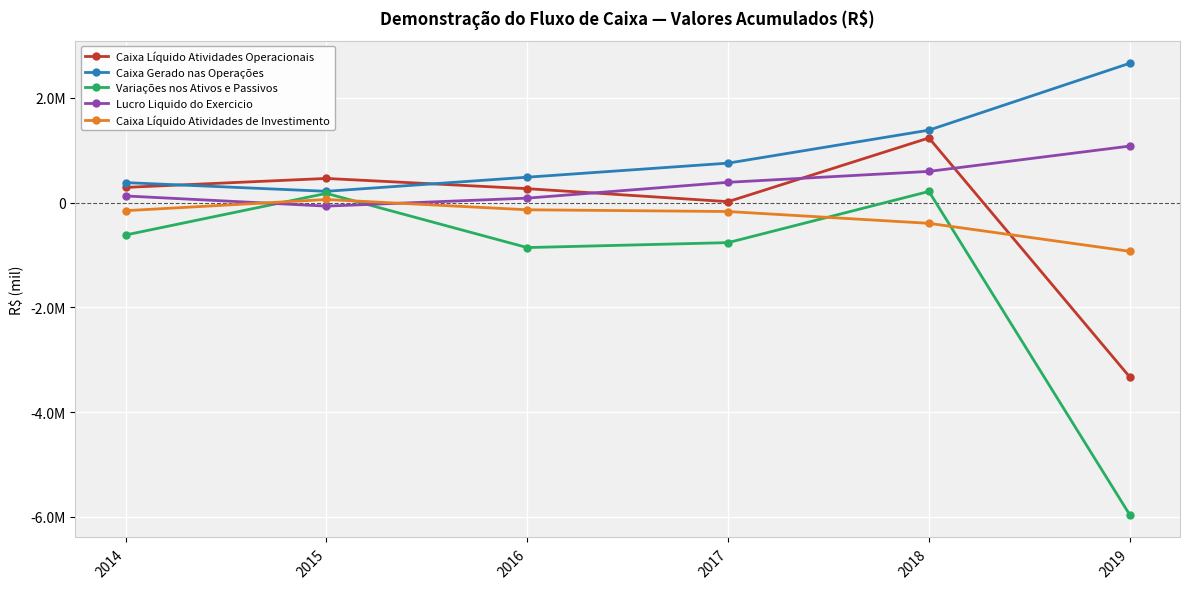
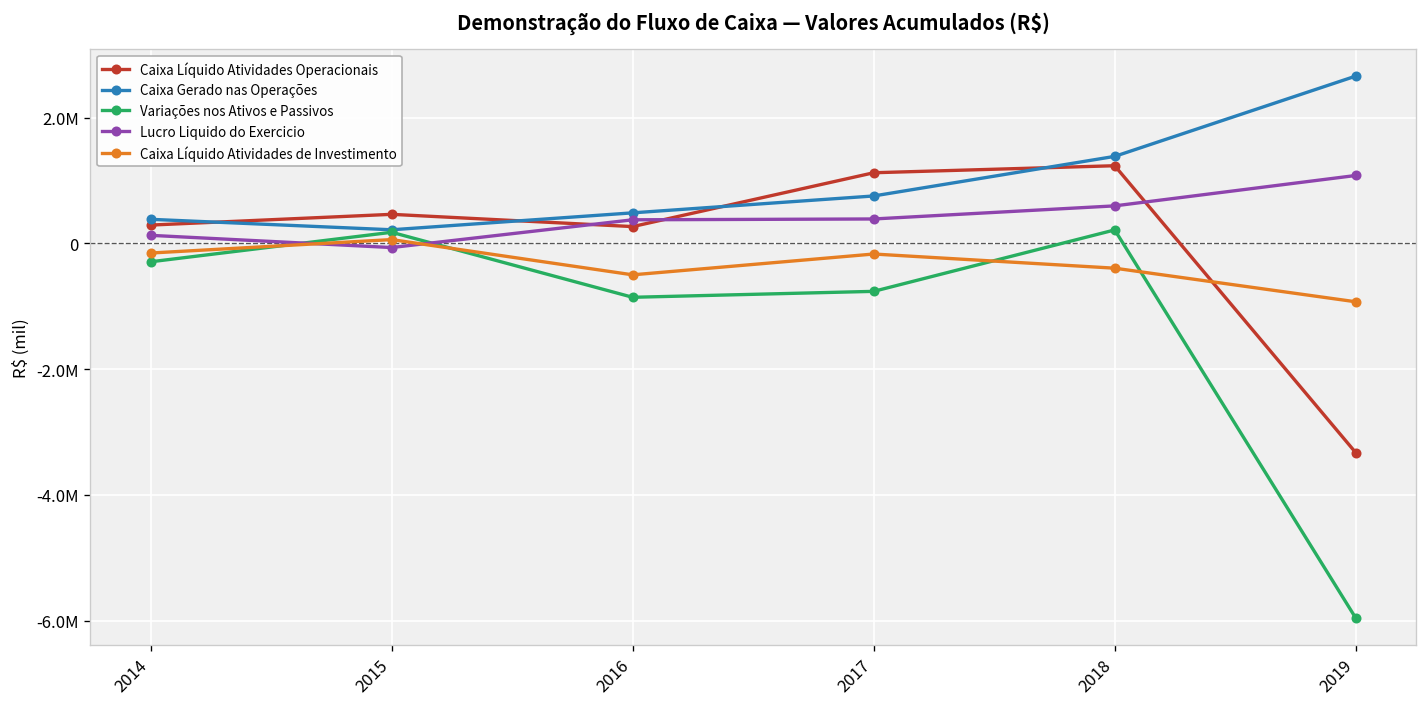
Variações nos Ativos e Passivos, 2014: -600000 -> -300000
Lucro Liquido do Exercicio, 2016: 100000 -> 400000
Caixa Líquido Atividades de Investimento, 2016: -100000 -> -500000
Caixa Líquido Atividades Operacionais, 2017: 0 -> 1100000
